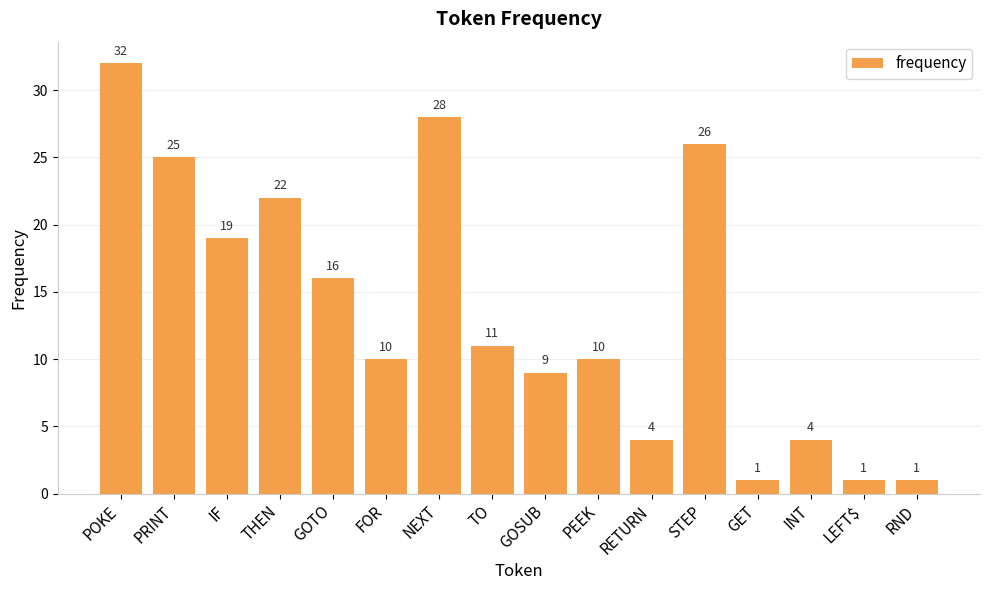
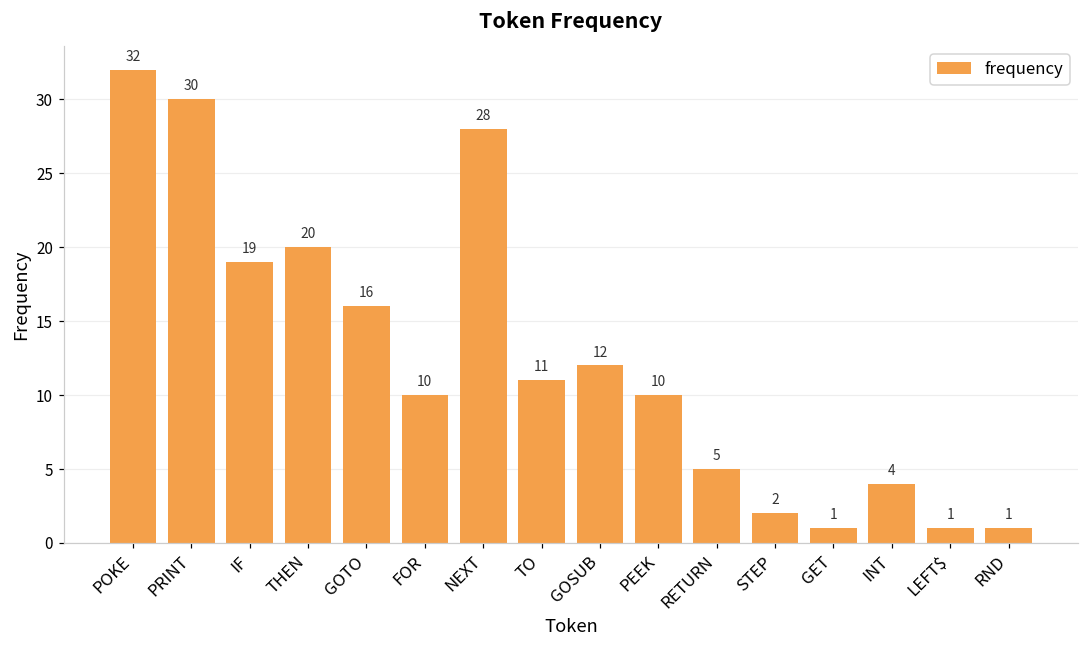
PRINT: 25 -> 30
THEN: 22 -> 20
GOSUB: 9 -> 12
RETURN: 4 -> 5
STEP: 26 -> 2
